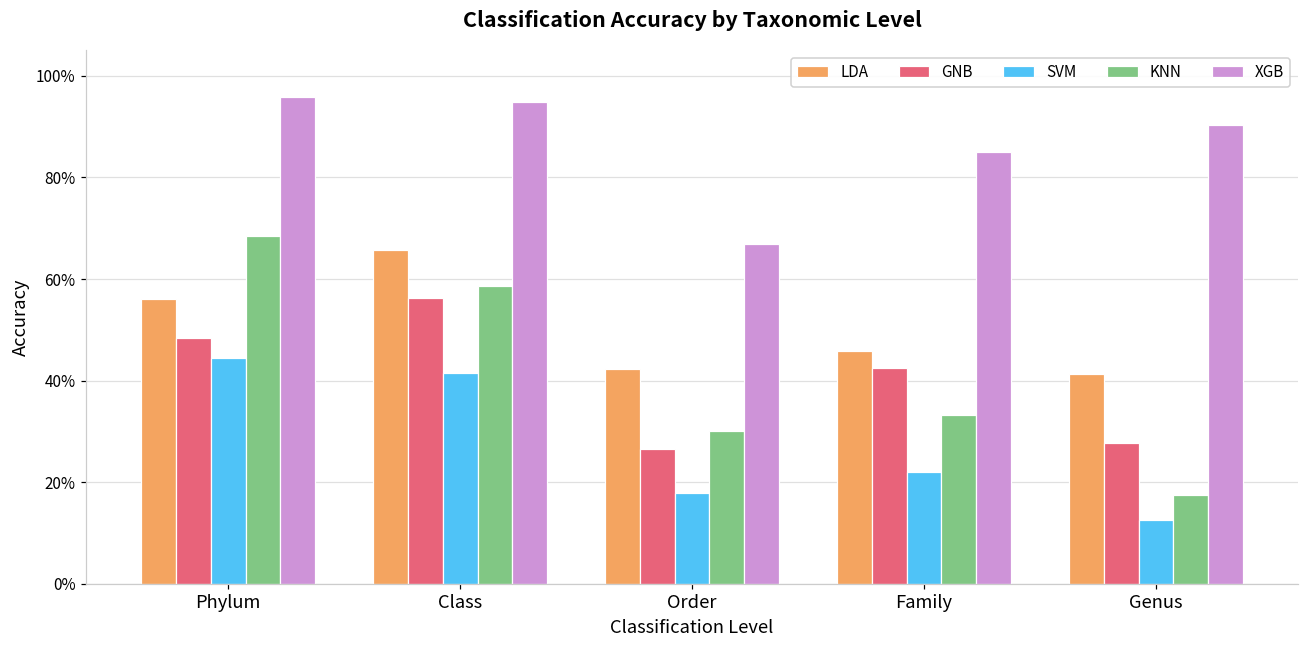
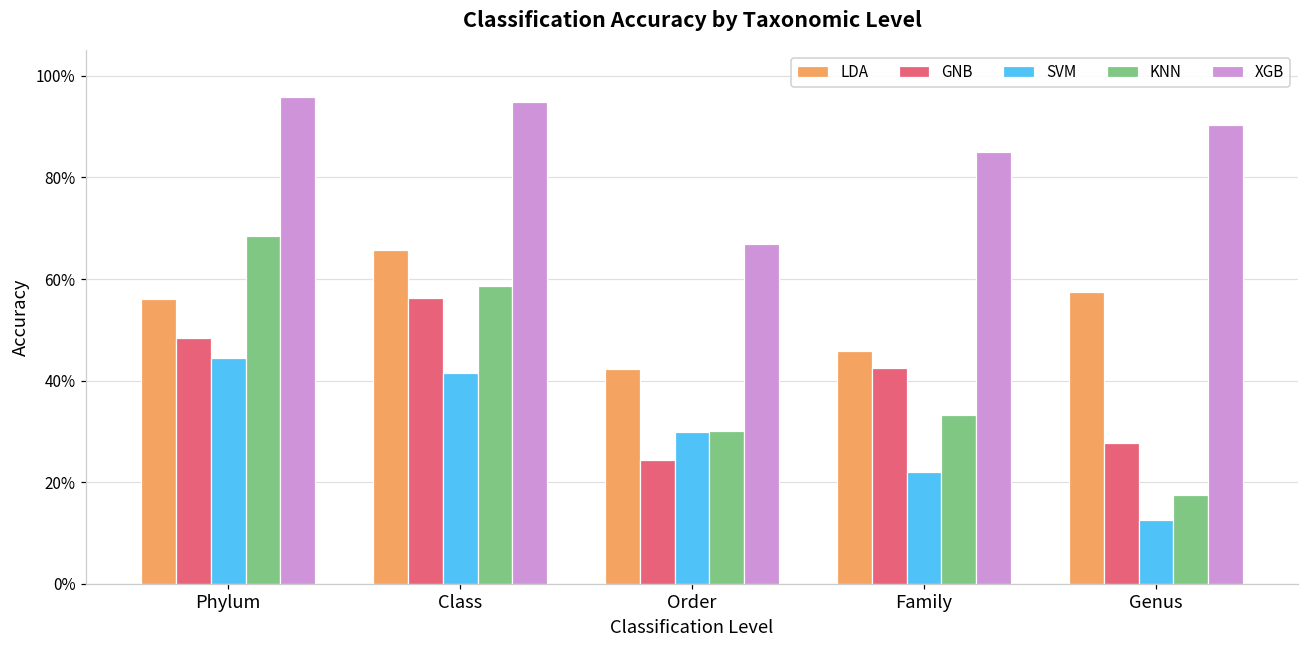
GNB, Order: 27% -> 24%
SVM, Order: 18% -> 30%
LDA, Genus: 41% -> 58%
